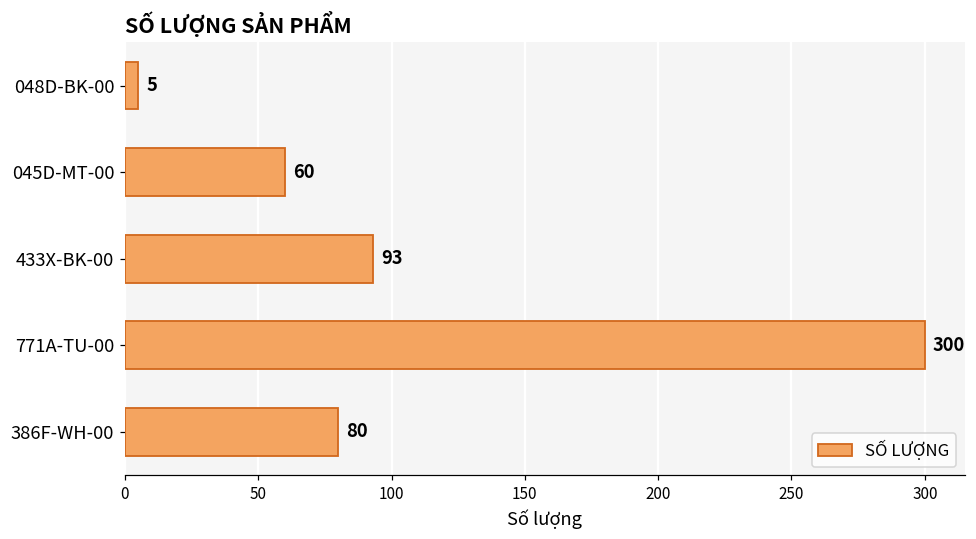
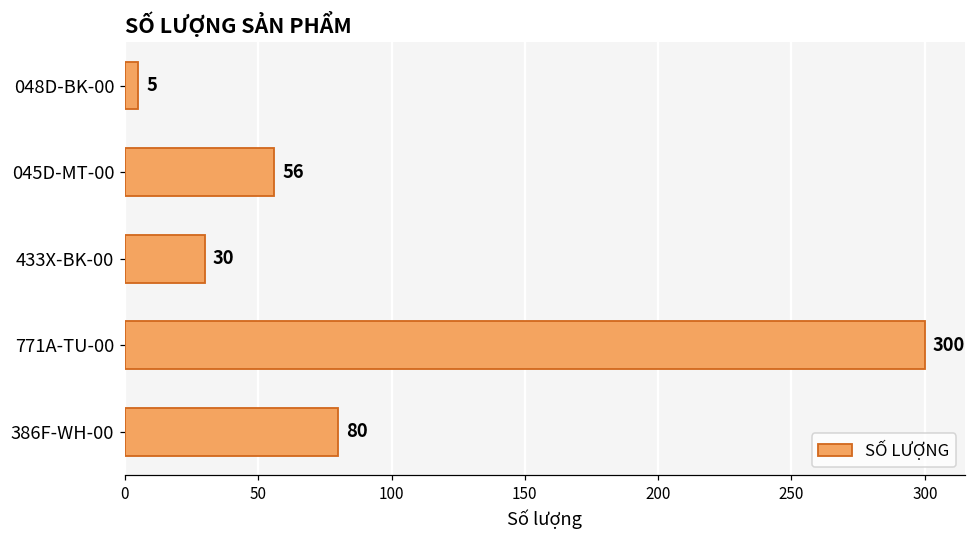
045D-MT-00: 60 -> 56
433X-BK-00: 93 -> 30
